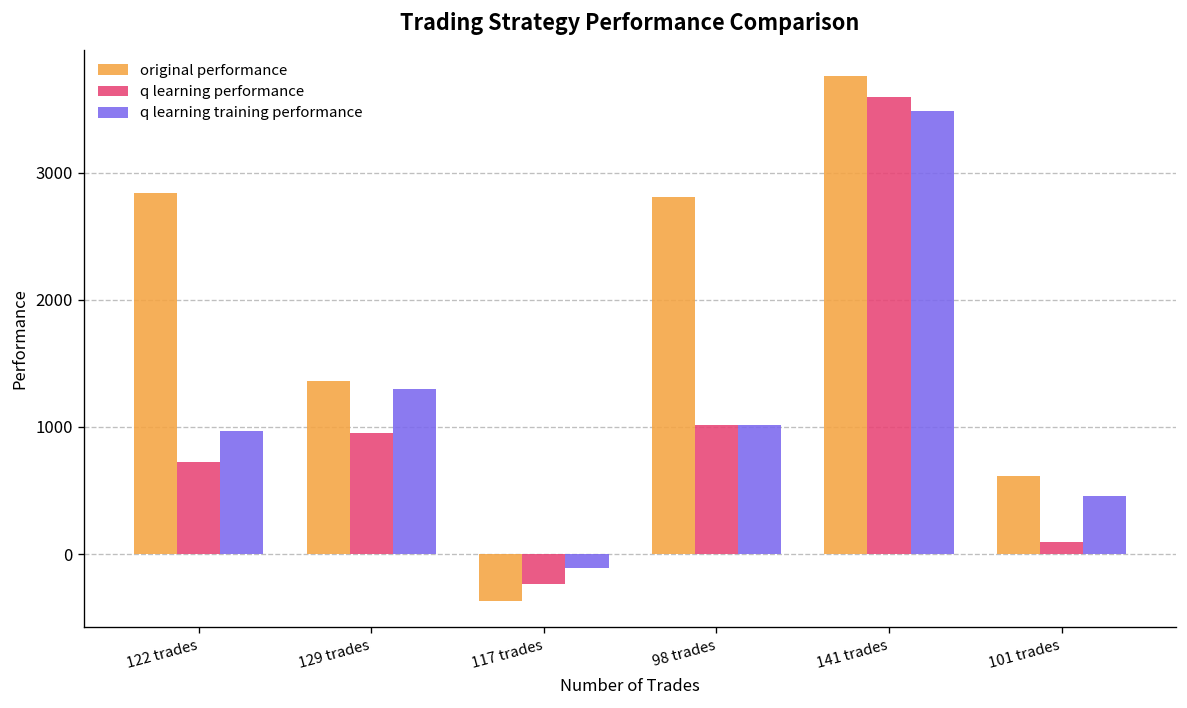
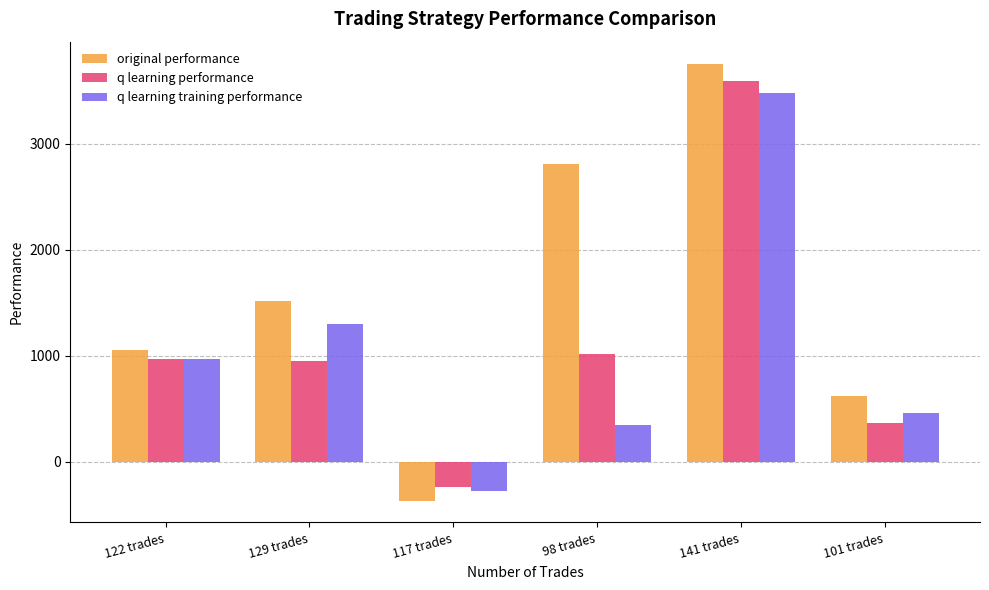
original performance, 122 trades: 2840 -> 1050
q learning performance, 122 trades: 720 -> 970
original performance, 129 trades: 1360 -> 1510
q learning training performance, 117 trades: -110 -> -280
q learning training performance, 98 trades: 1020 -> 350
q learning performance, 101 trades: 100 -> 370
